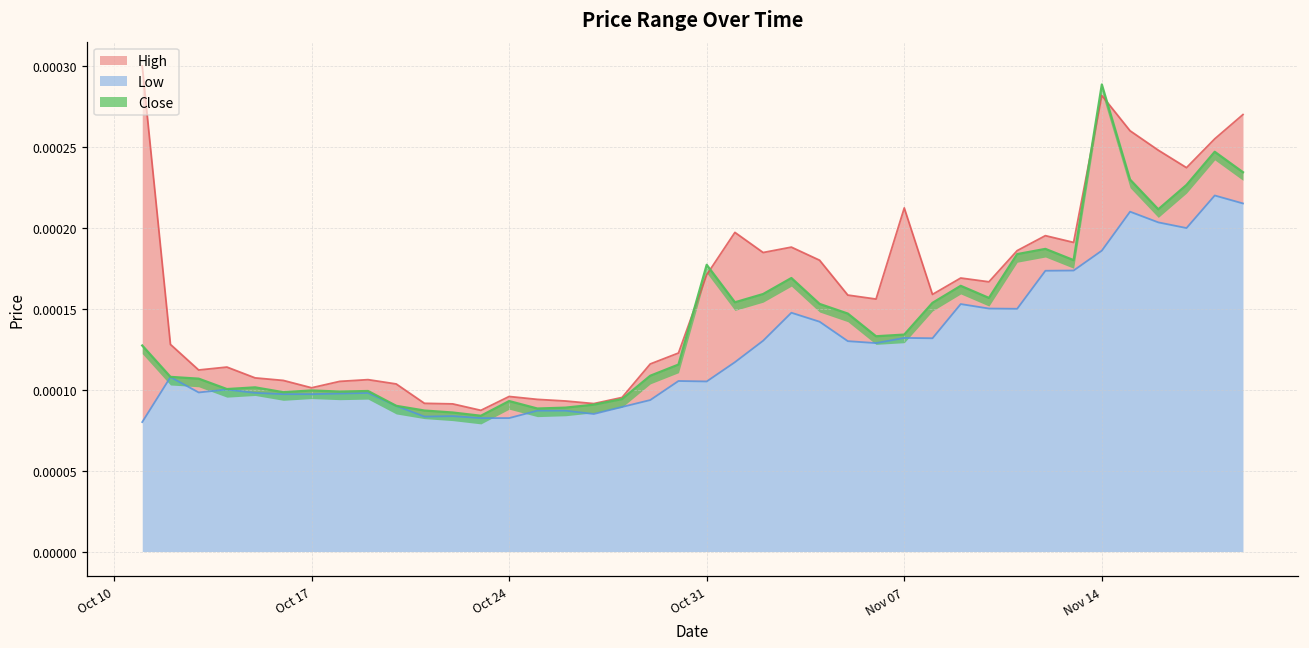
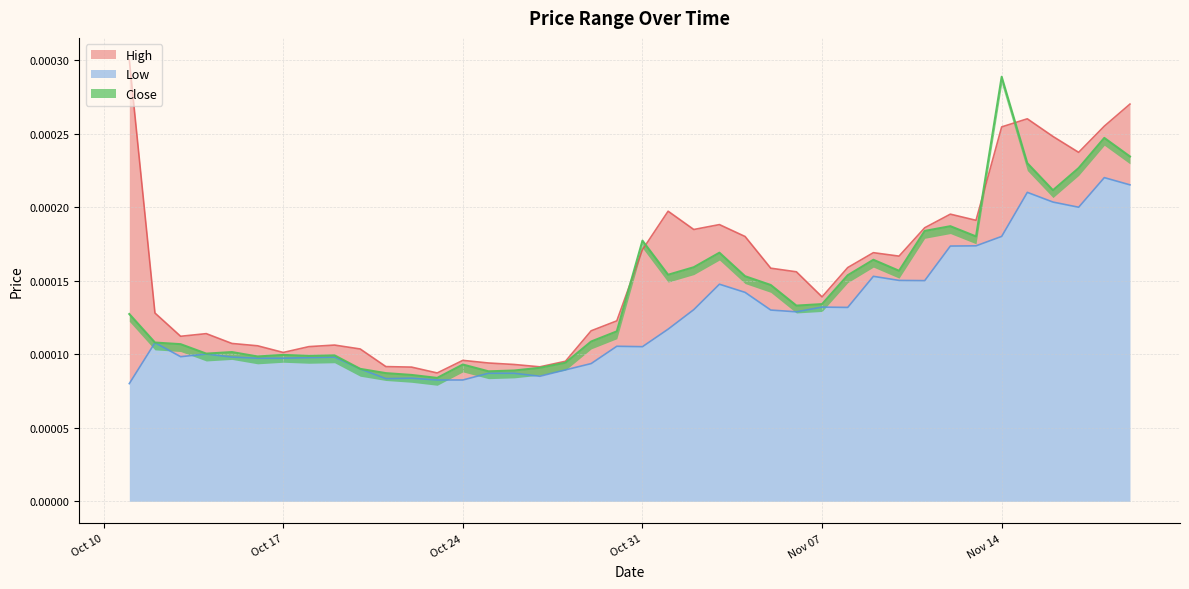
High, Nov 07: 0.000212 -> 0.000139
High, Nov 14: 0.000282 -> 0.000254
Low, Nov 14: 0.000186 -> 0.000180
